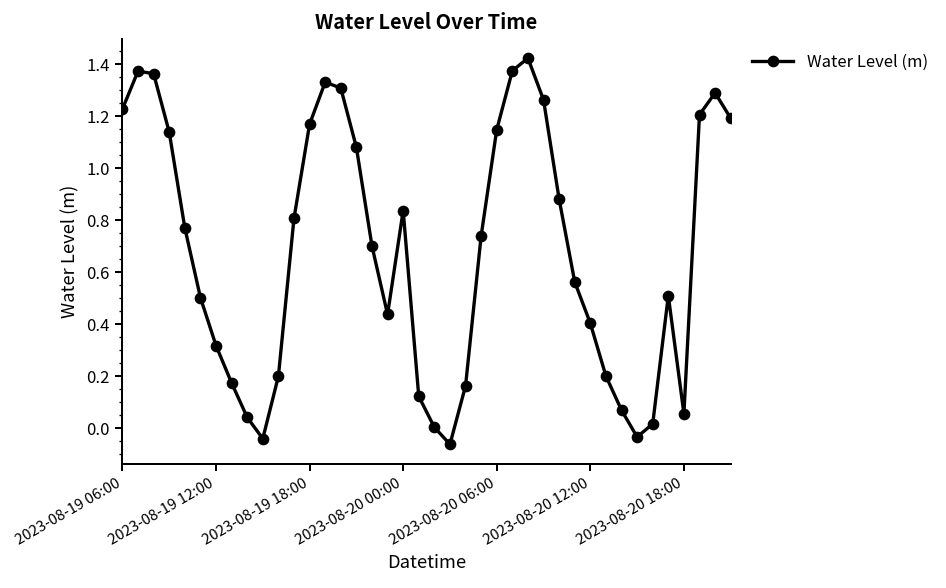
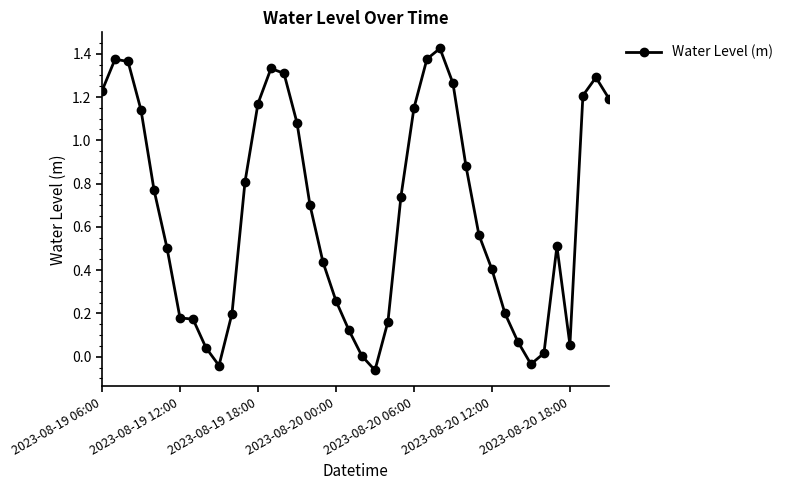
2023-08-19 12:00: 0.32 -> 0.18
2023-08-20 00:00: 0.84 -> 0.26
